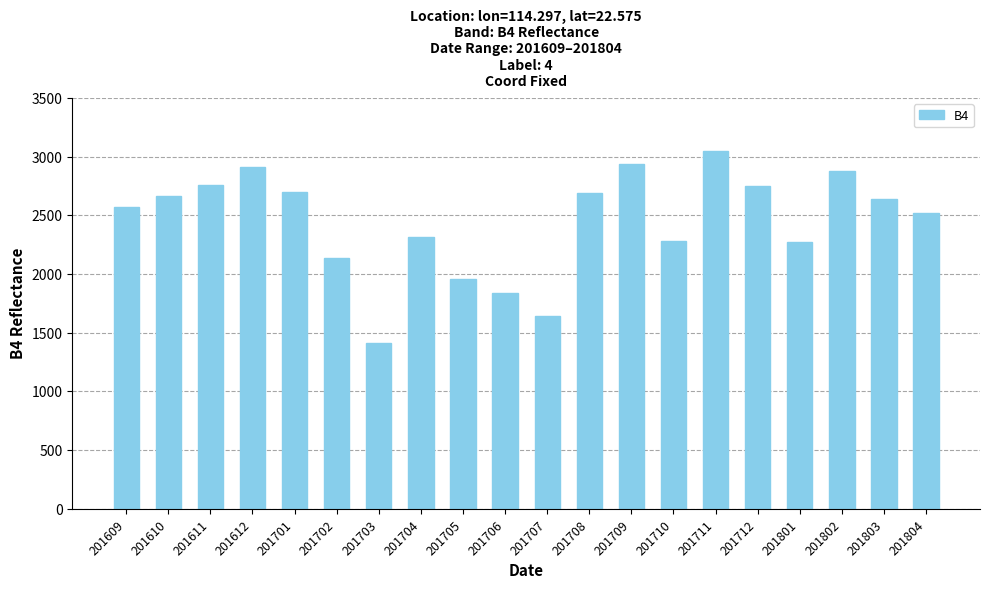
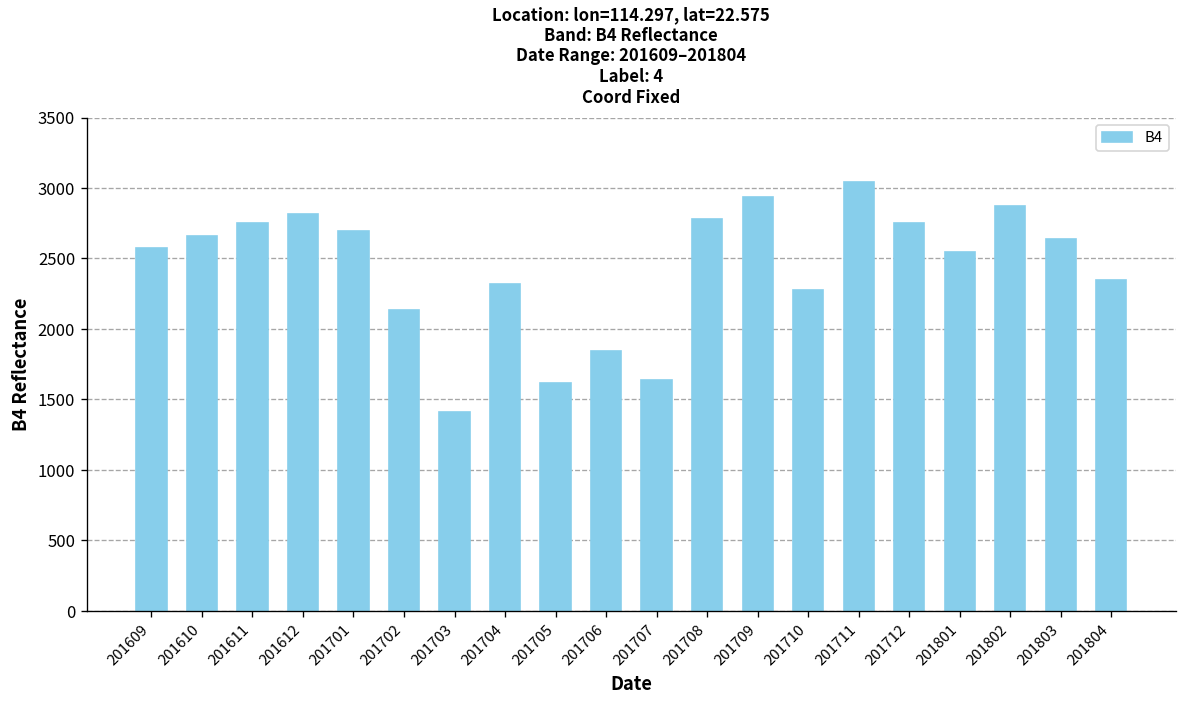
201612: 2910 -> 2820
201705: 1960 -> 1620
201708: 2690 -> 2780
201801: 2270 -> 2550
201804: 2520 -> 2350
